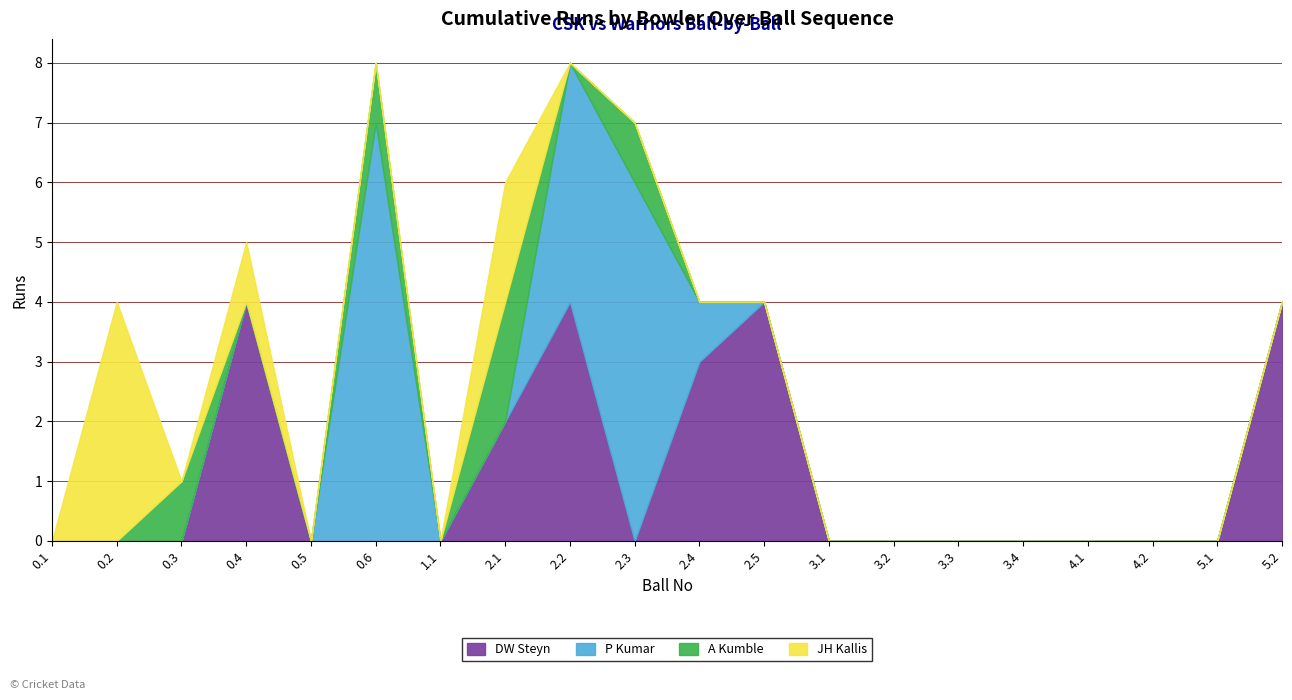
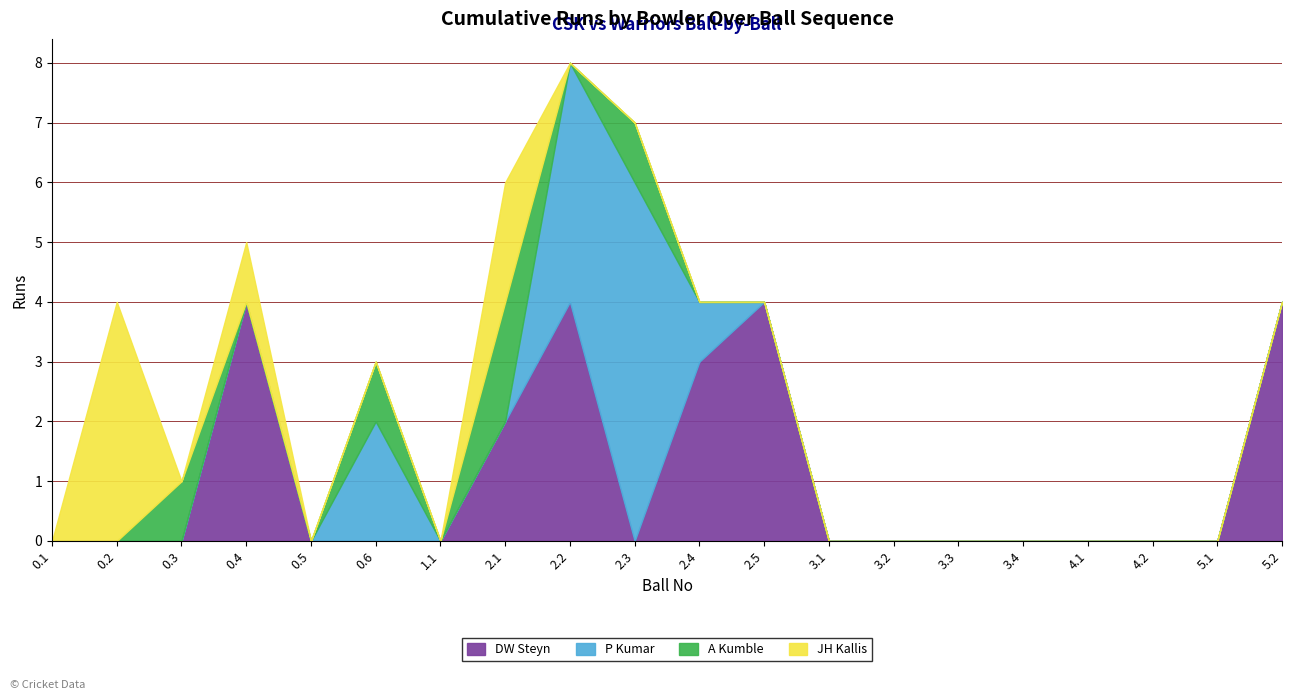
P Kumar, 0.6: 7 -> 2
